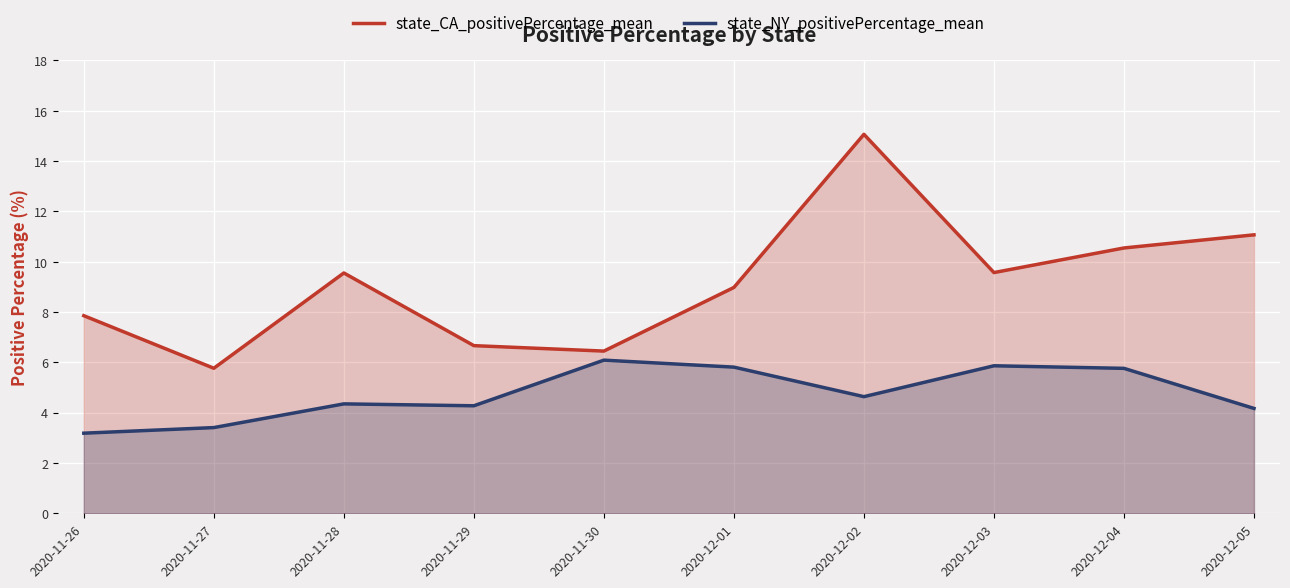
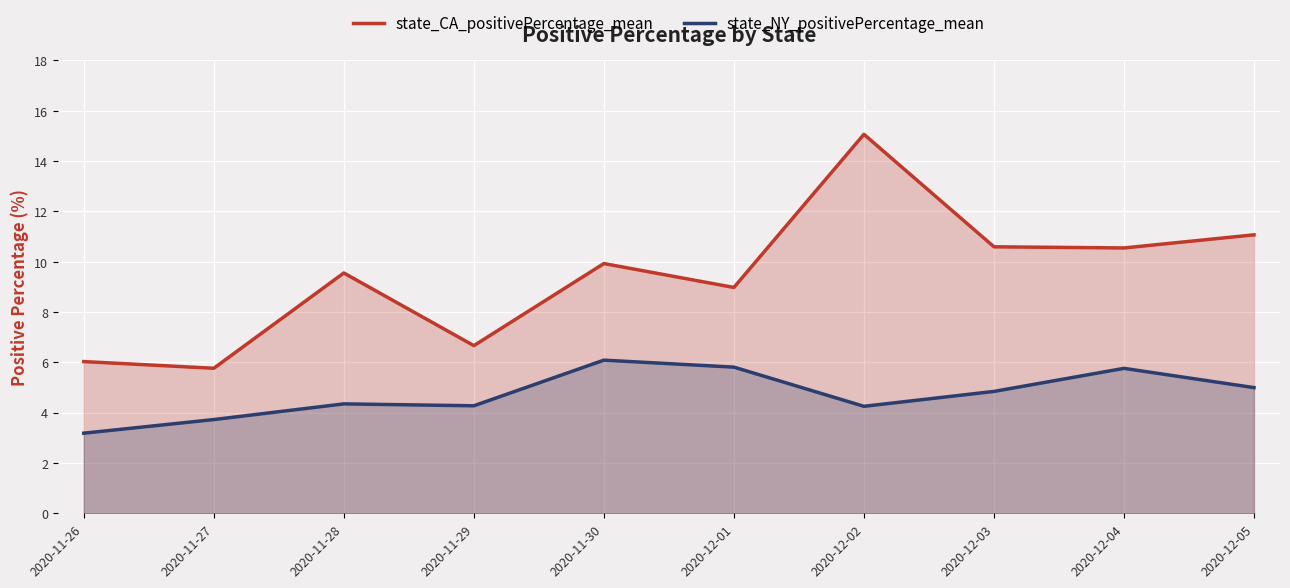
state_CA_positivePercentage_mean, 2020-11-26: 7.9 -> 6.0
state_NY_positivePercentage_mean, 2020-11-27: 3.4 -> 3.7
state_CA_positivePercentage_mean, 2020-11-30: 6.4 -> 9.9
state_NY_positivePercentage_mean, 2020-12-02: 4.6 -> 4.3
state_CA_positivePercentage_mean, 2020-12-03: 9.6 -> 10.6
state_NY_positivePercentage_mean, 2020-12-03: 5.9 -> 4.8
state_NY_positivePercentage_mean, 2020-12-05: 4.2 -> 5.0
